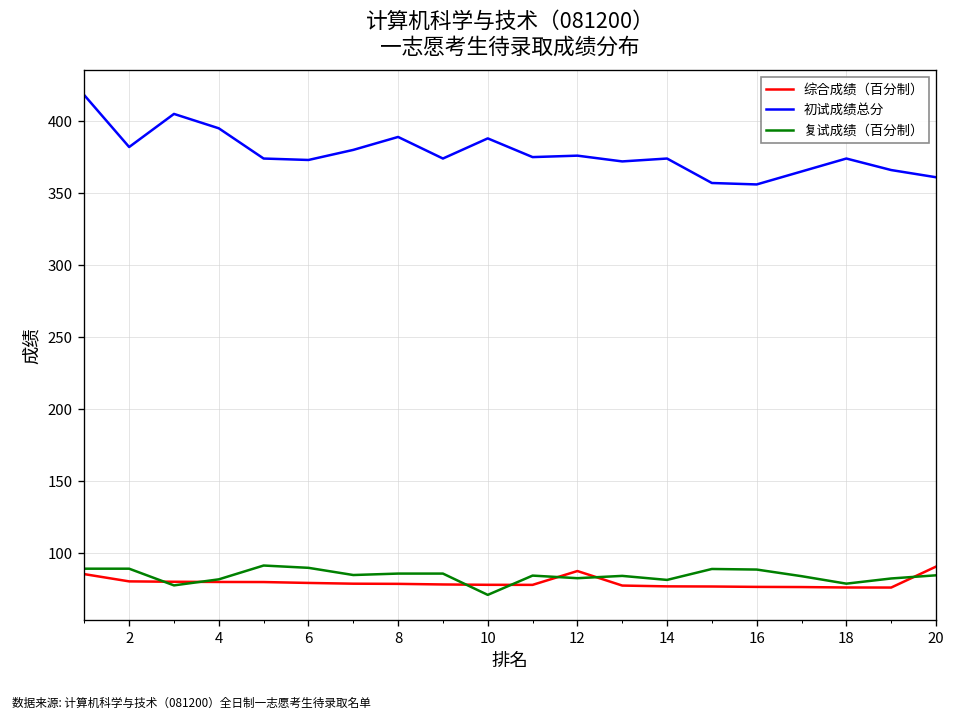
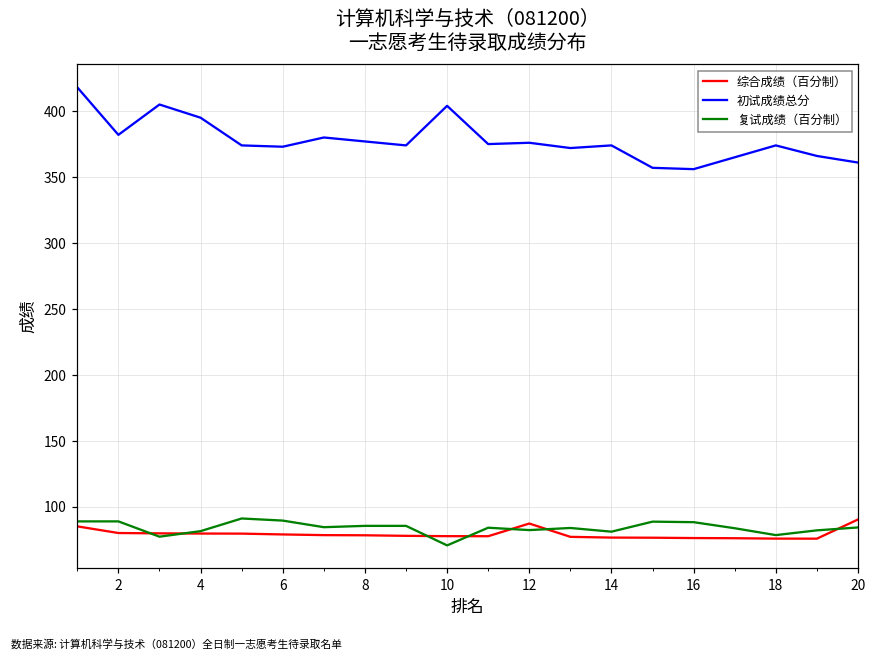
初试成绩总分, 8: 389 -> 377
初试成绩总分, 10: 388 -> 404
